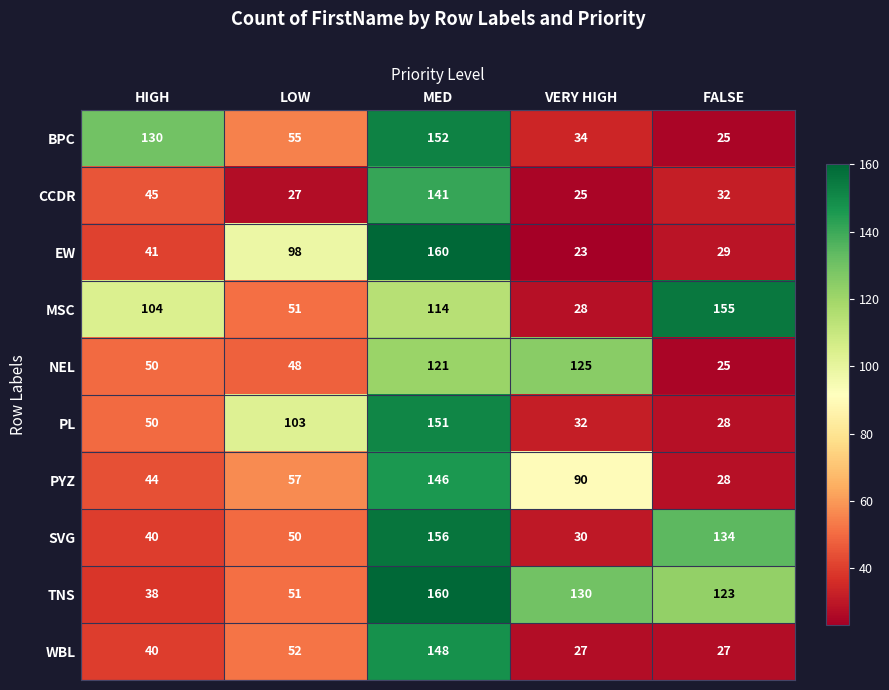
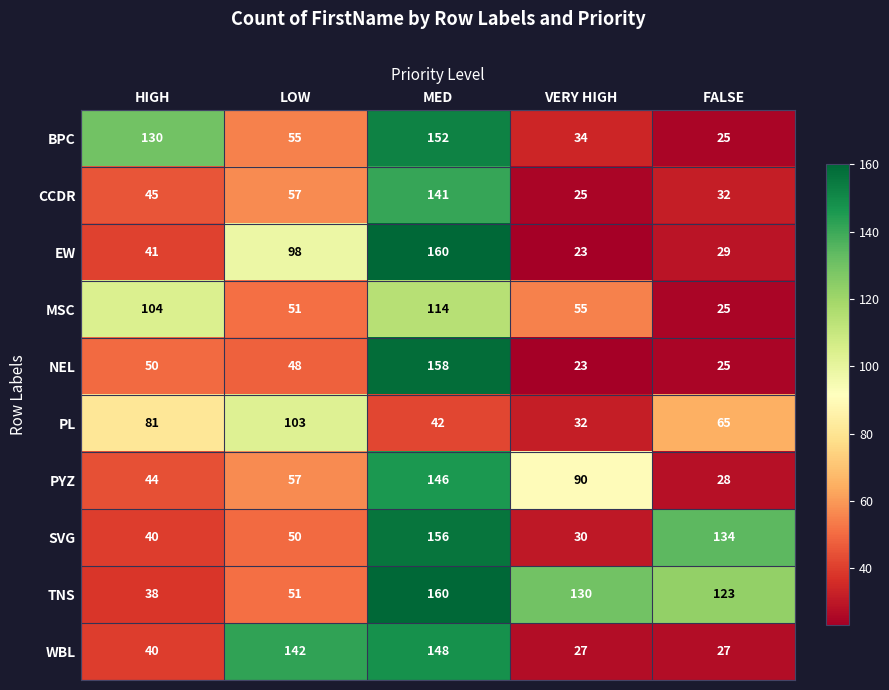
CCDR, LOW: 27 -> 57
MSC, VERY HIGH: 28 -> 55
MSC, FALSE: 155 -> 25
NEL, MED: 121 -> 158
NEL, VERY HIGH: 125 -> 23
PL, HIGH: 50 -> 81
PL, MED: 151 -> 42
PL, FALSE: 28 -> 65
WBL, LOW: 52 -> 142
